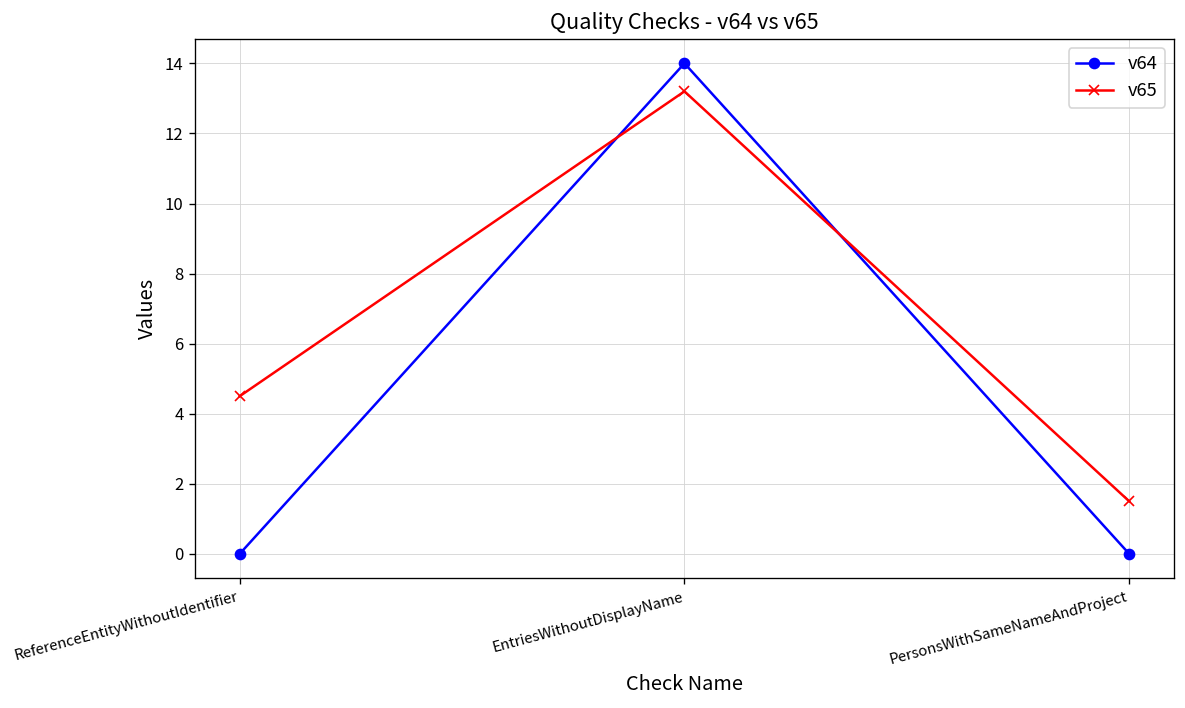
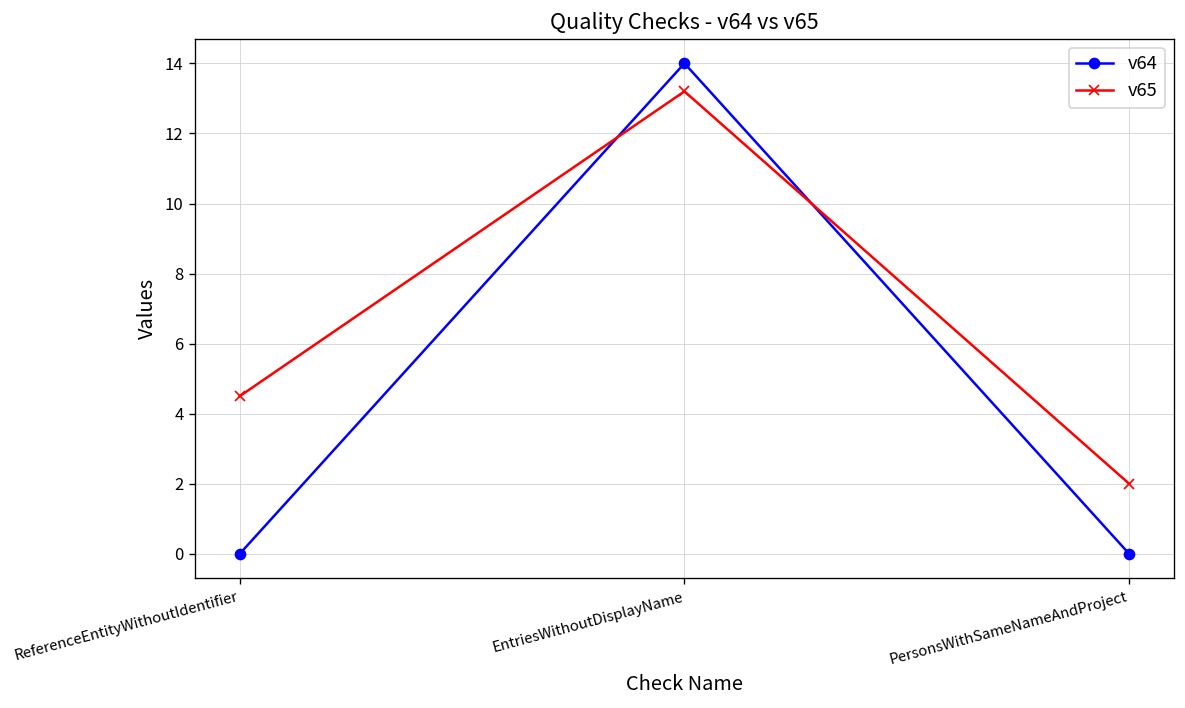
v65, PersonsWithSameNameAndProject: 1.5 -> 2.0
